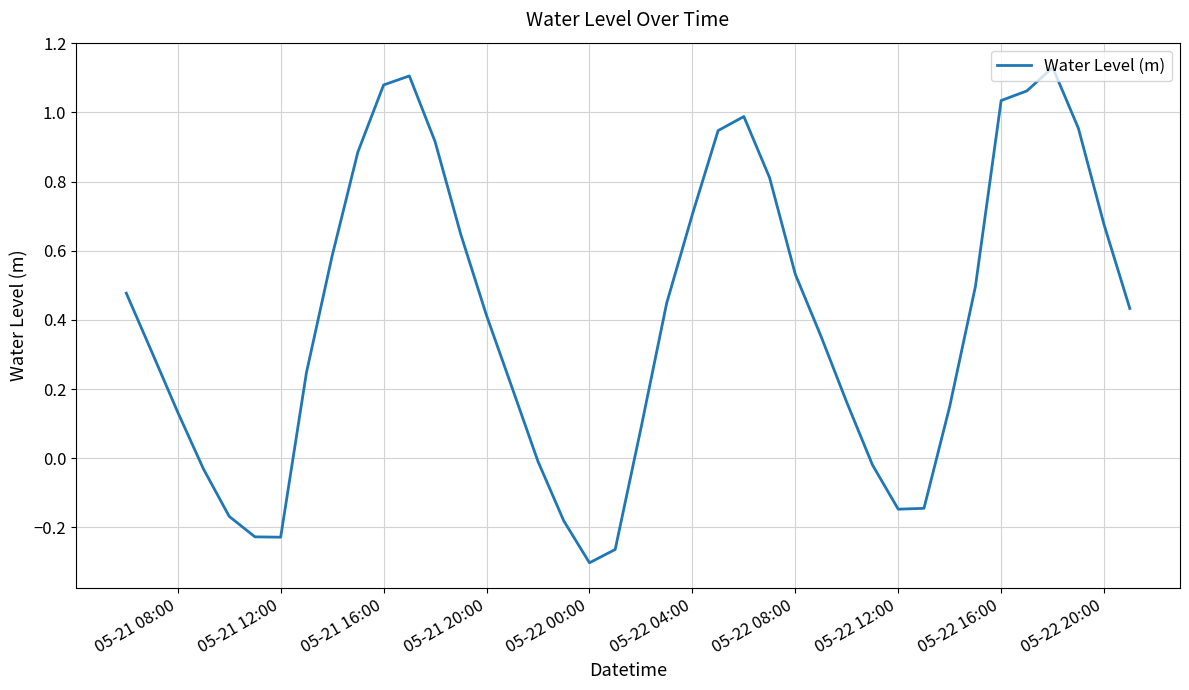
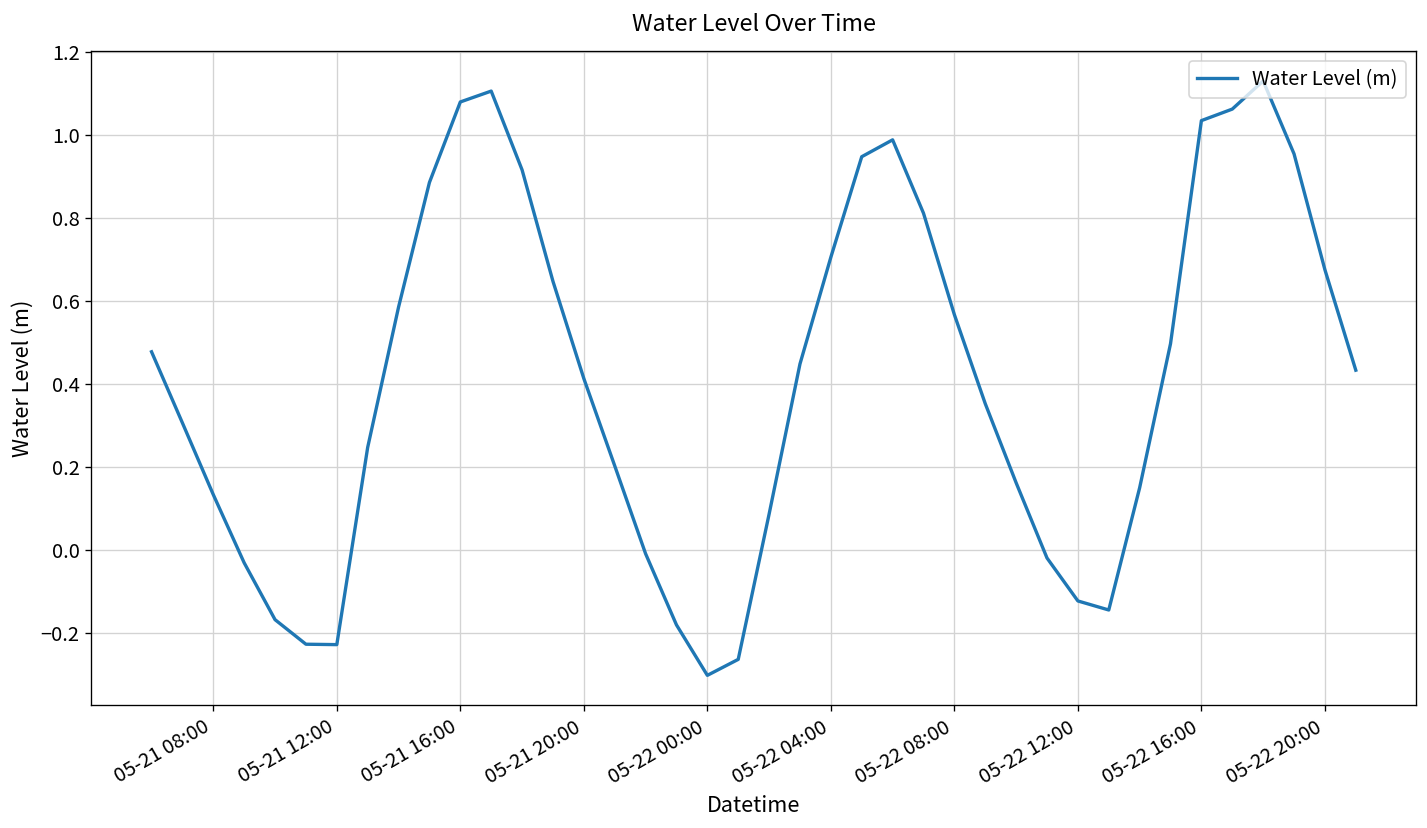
05-22 08:00: 0.53 -> 0.57
05-22 12:00: -0.15 -> -0.12
